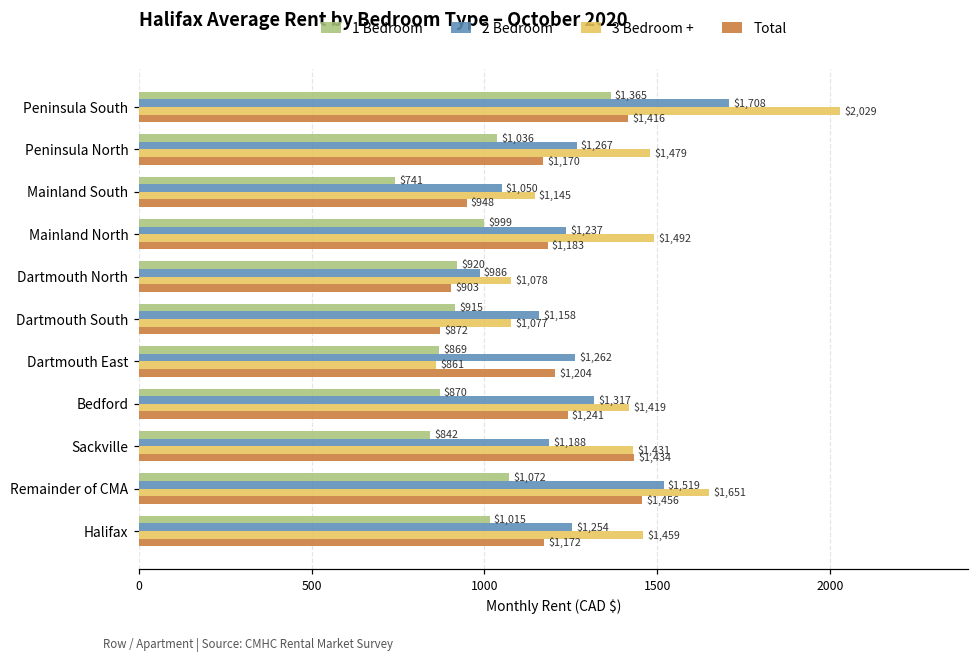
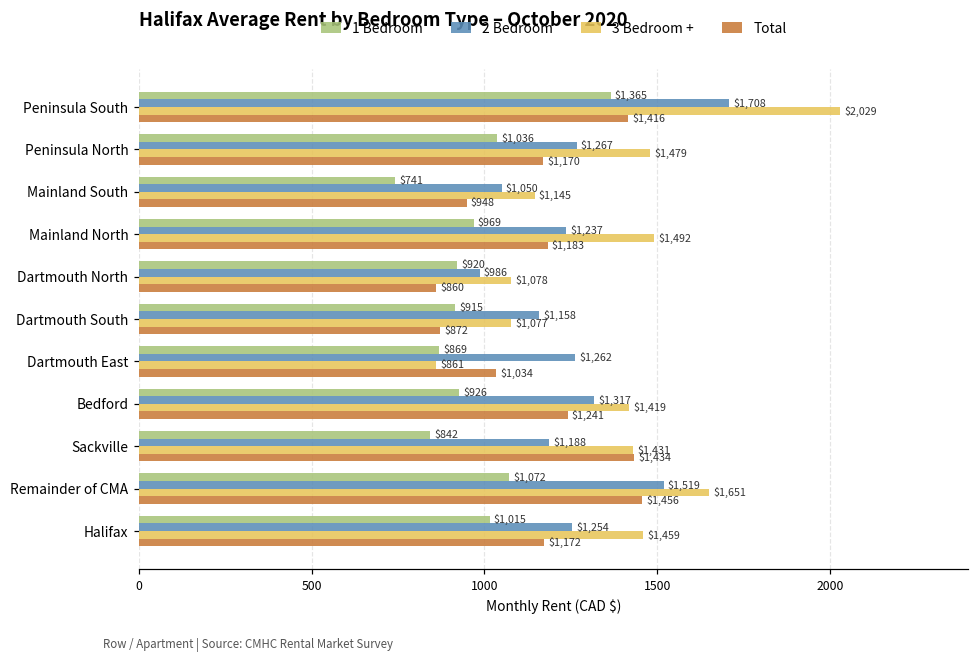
1 Bedroom, Mainland North: $999 -> $969
Total, Dartmouth North: $903 -> $860
Total, Dartmouth East: $1,204 -> $1,034
1 Bedroom, Bedford: $870 -> $926
